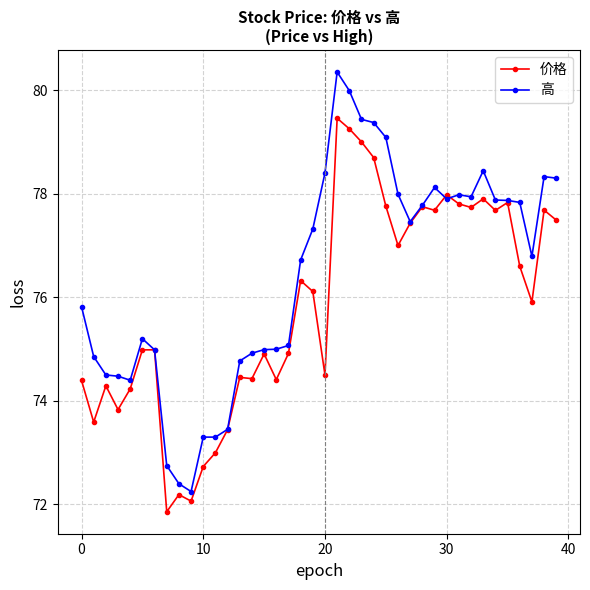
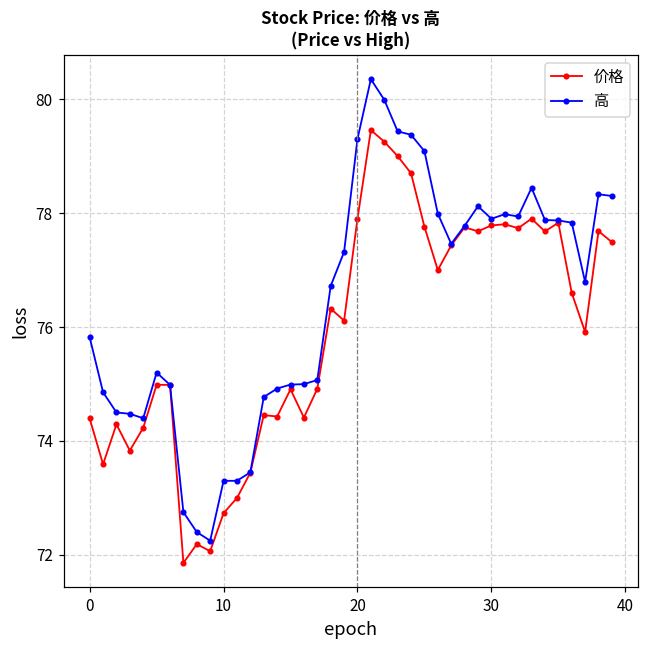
价格, 20: 74.5 -> 77.9
高, 20: 78.4 -> 79.3
价格, 30: 78.0 -> 77.8
